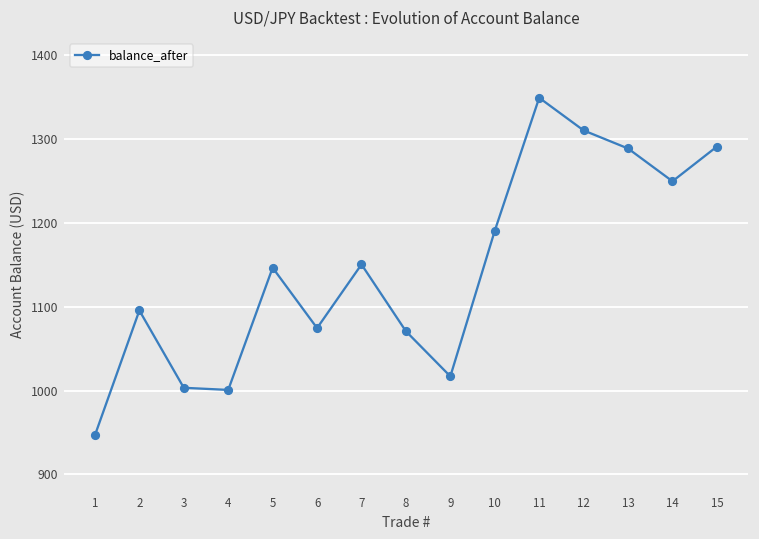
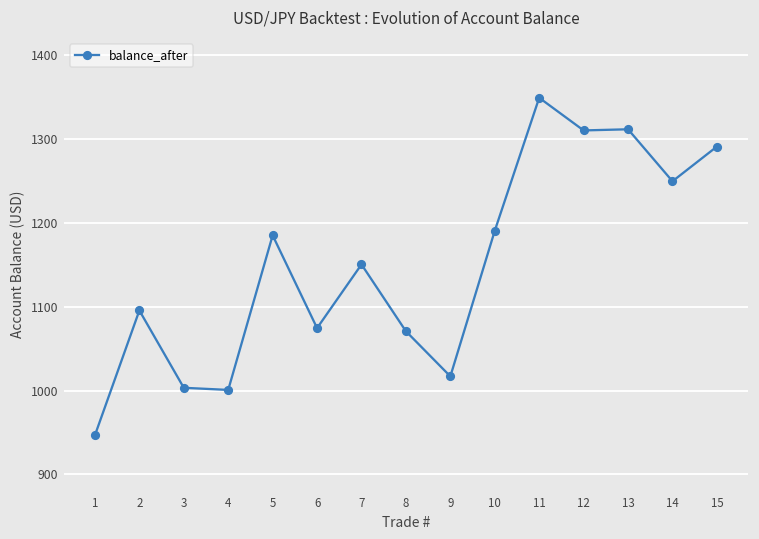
5: 1150 -> 1190
13: 1290 -> 1310
